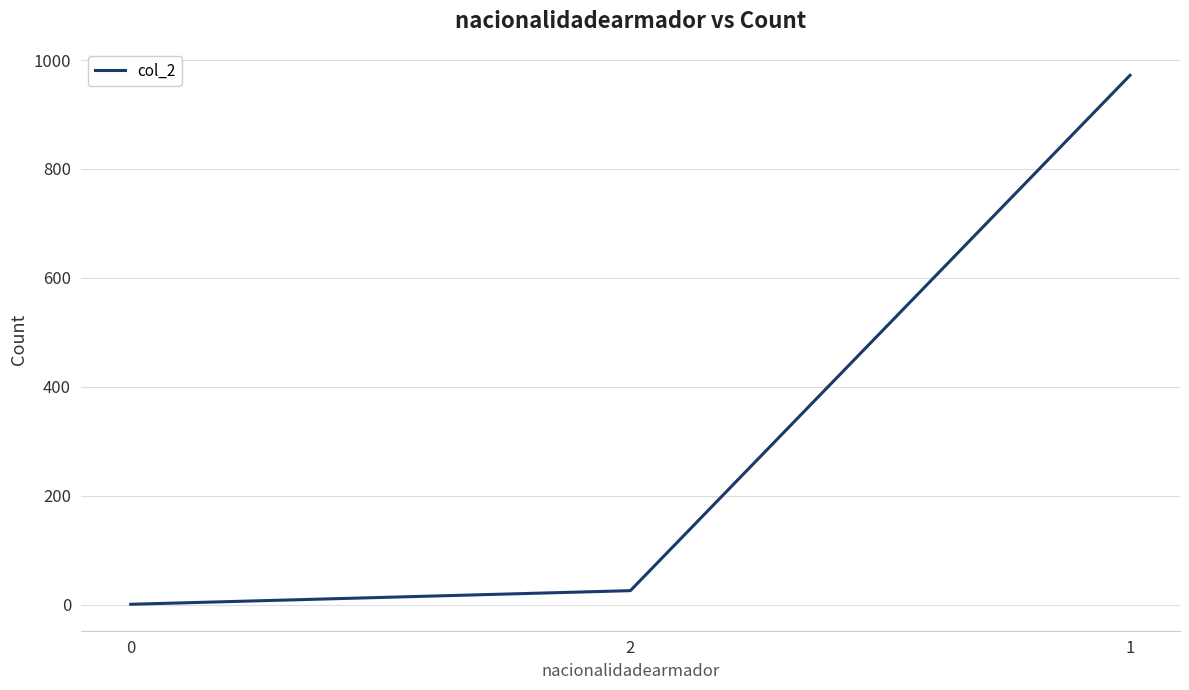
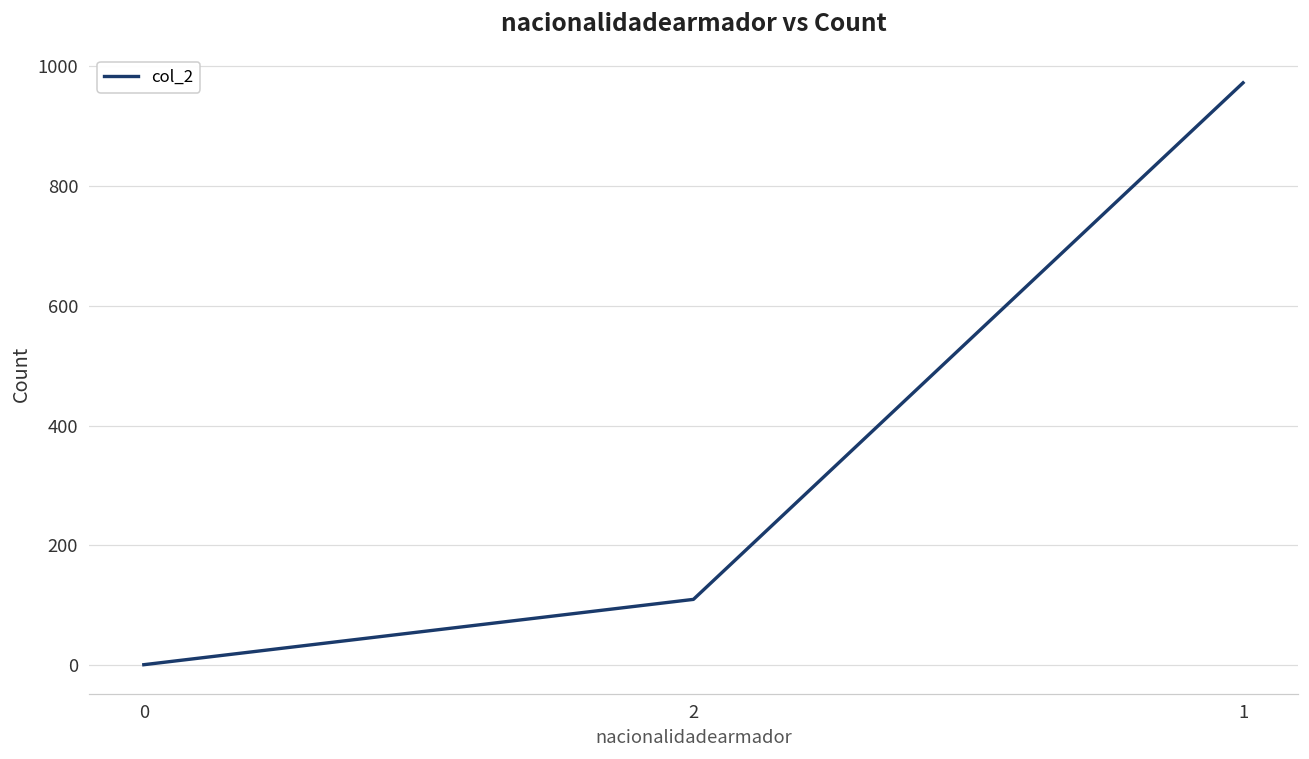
2: 30 -> 110
